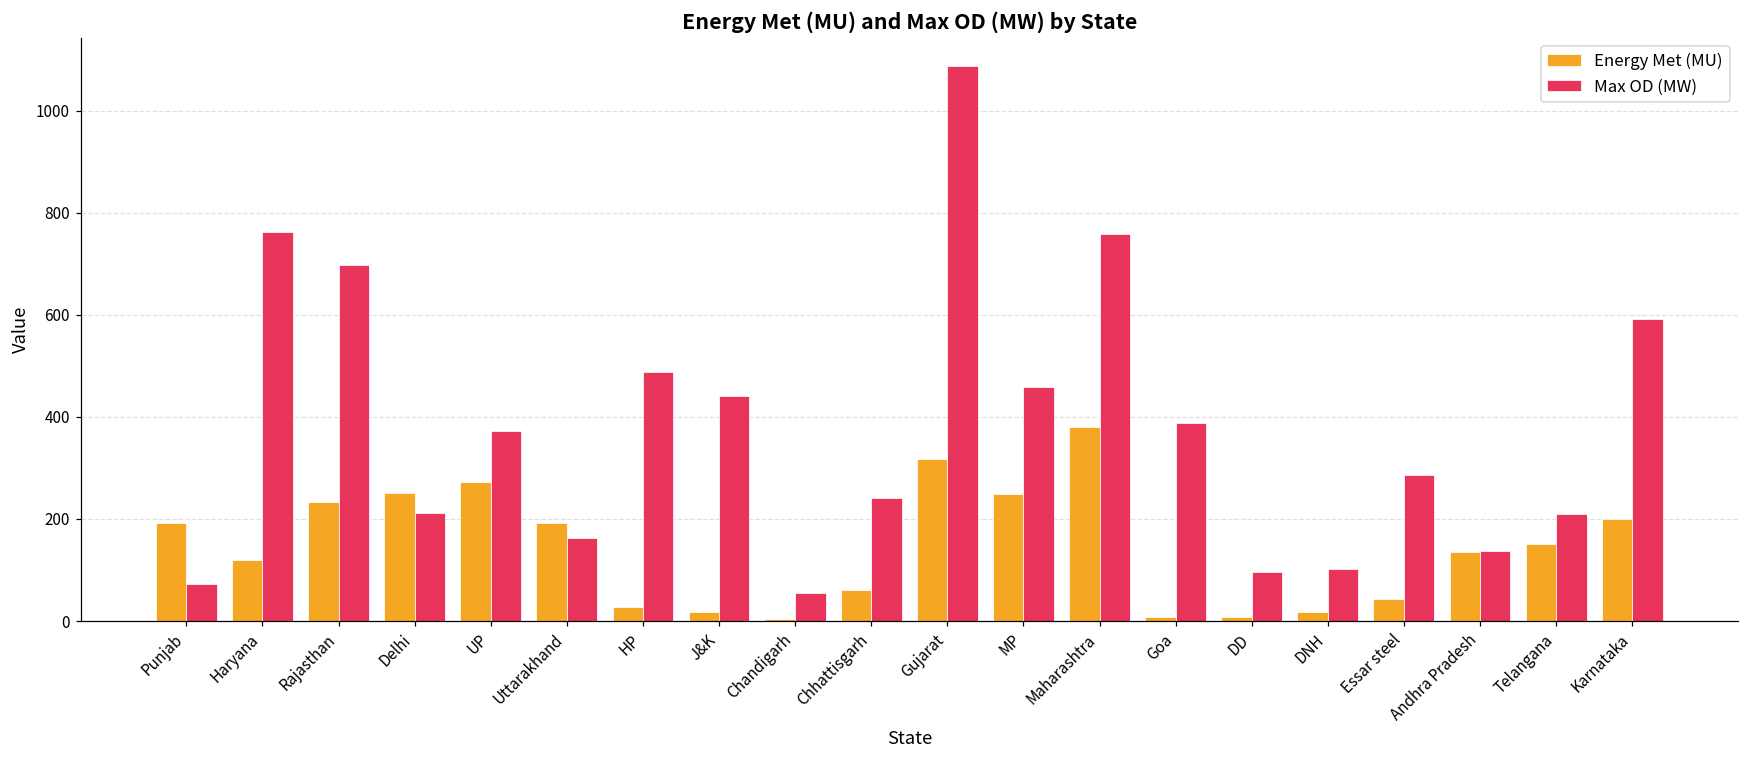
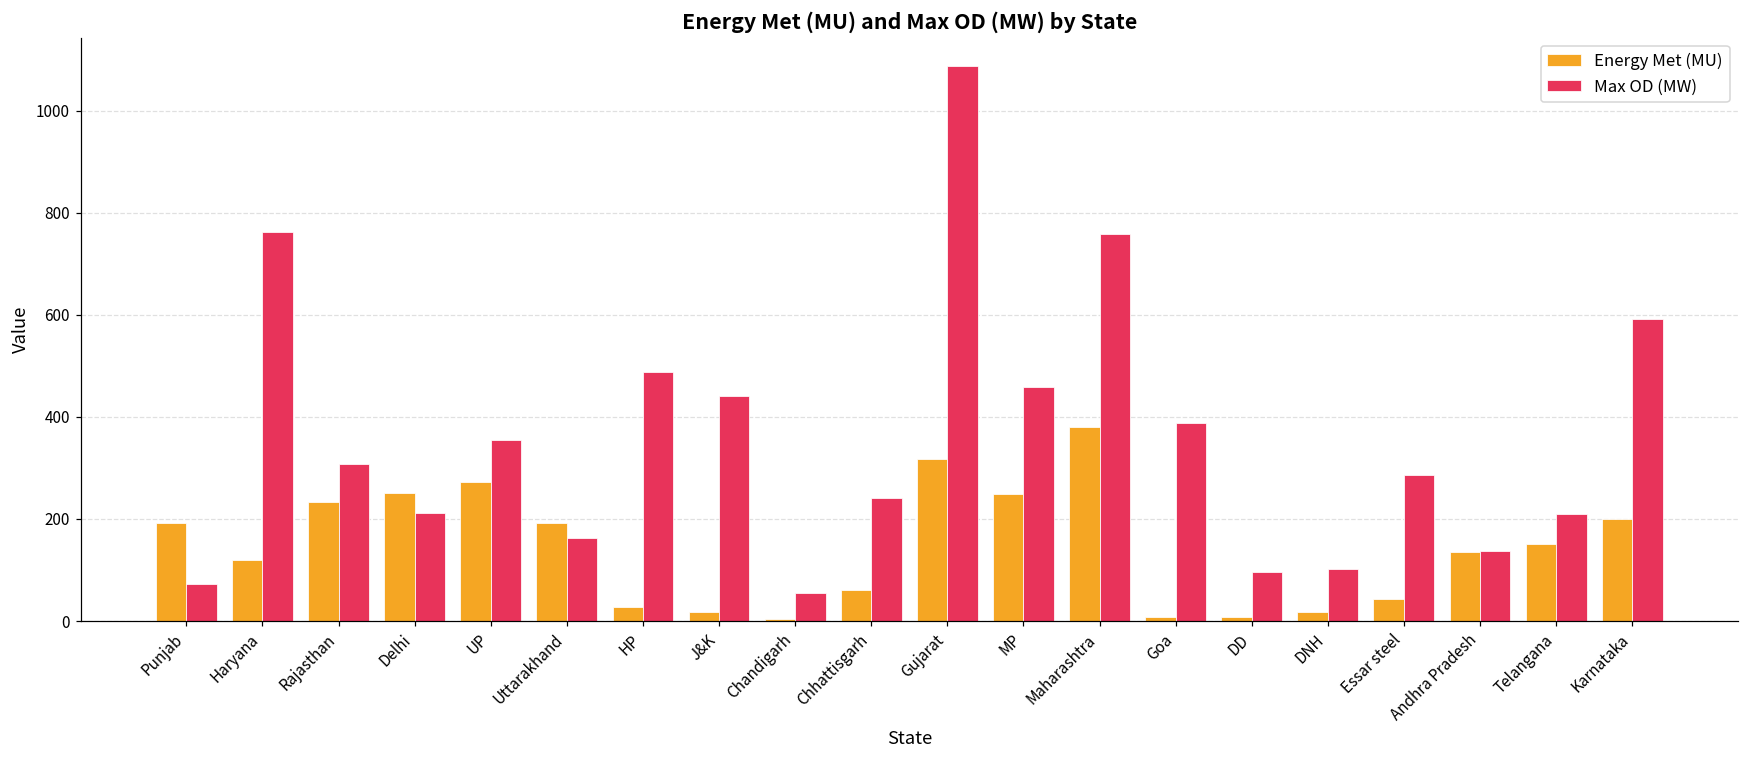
Max OD (MW), Rajasthan: 700 -> 310
Max OD (MW), UP: 370 -> 350
